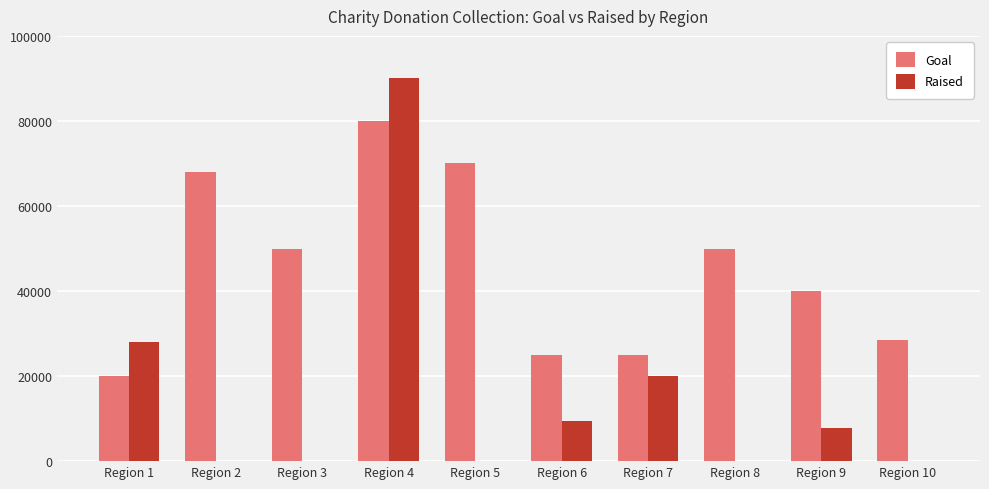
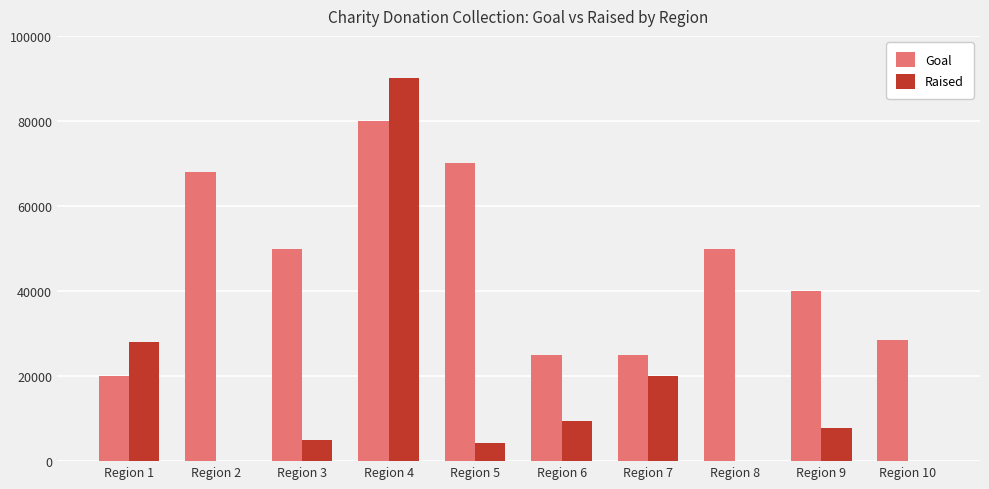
Raised, Region 3: 0 -> 5000
Raised, Region 5: 0 -> 4000
